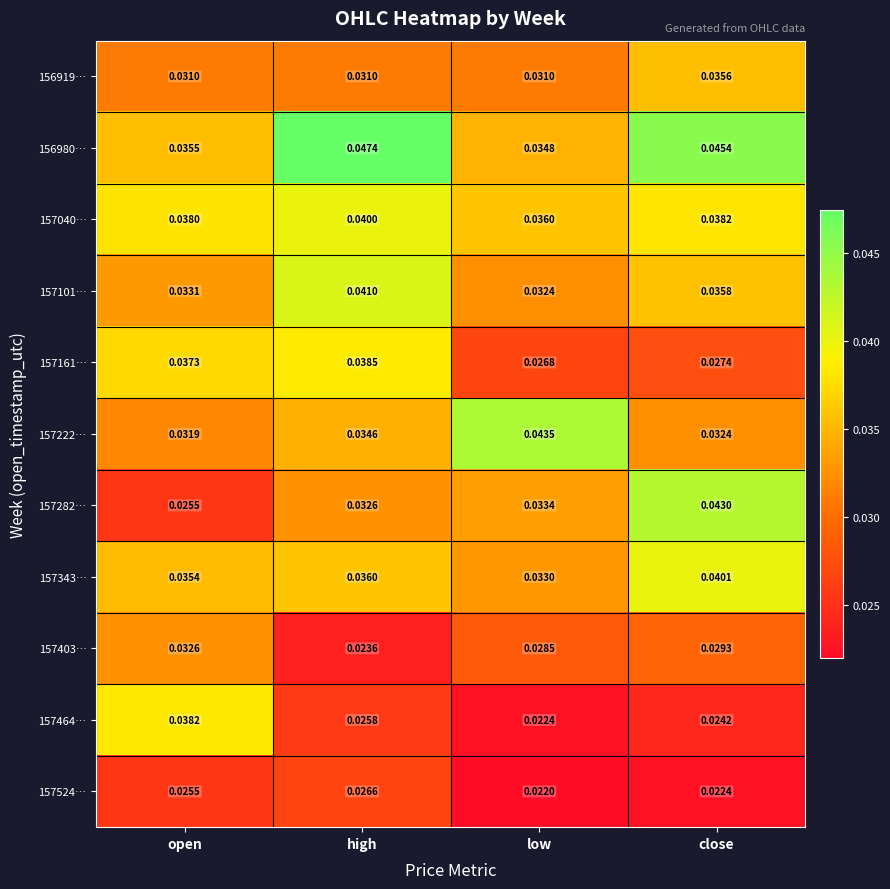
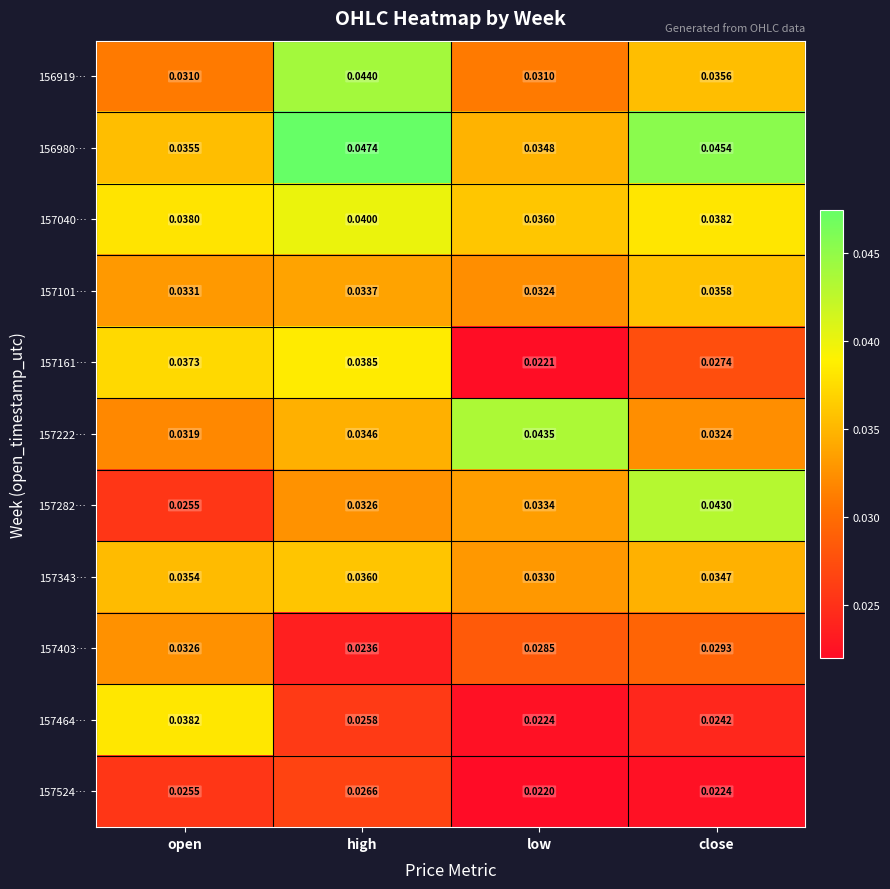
156919…, high: 0.0310 -> 0.0440
157101…, high: 0.0410 -> 0.0337
157161…, low: 0.0268 -> 0.0221
157343…, close: 0.0401 -> 0.0347
